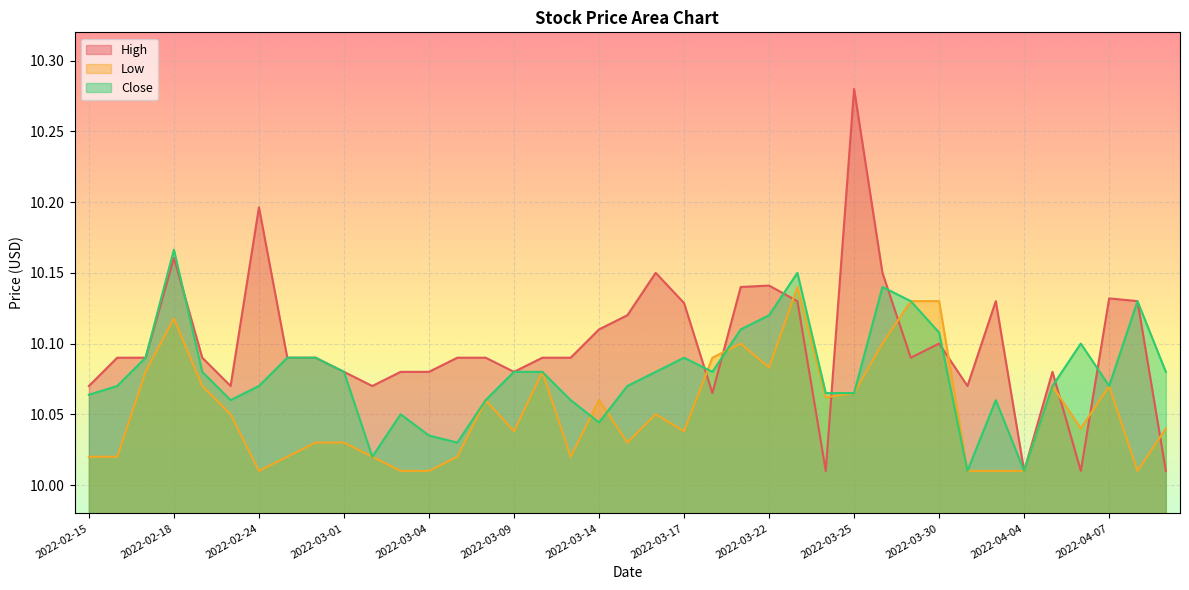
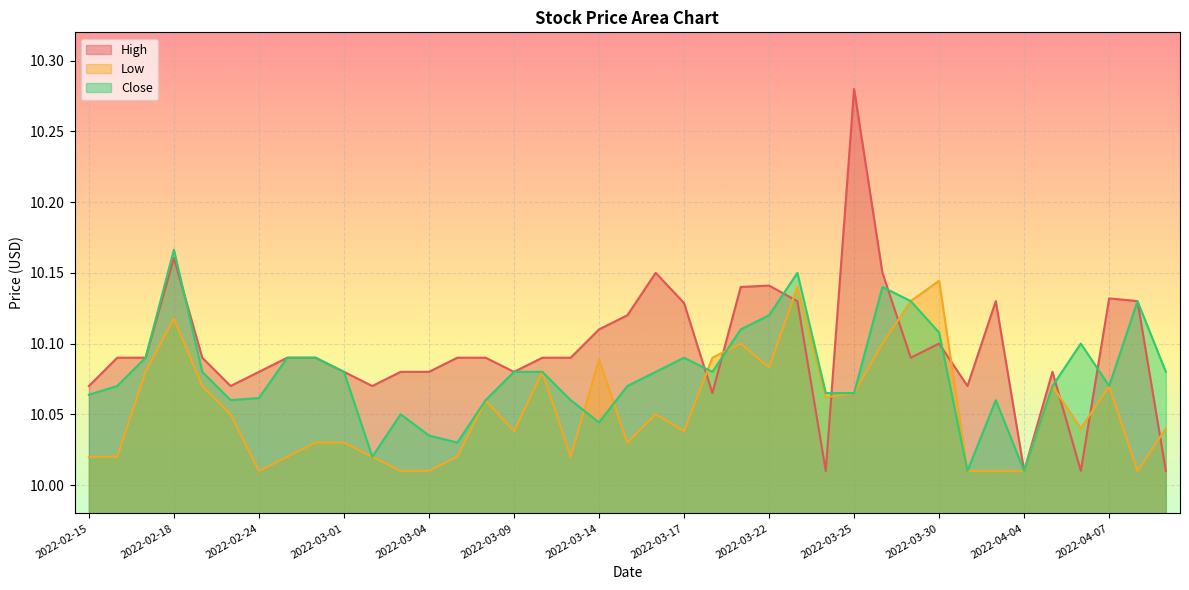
High, 2022-02-24: 10.196 -> 10.080
Close, 2022-02-24: 10.070 -> 10.061
Low, 2022-03-14: 10.060 -> 10.089
Low, 2022-03-30: 10.130 -> 10.144
